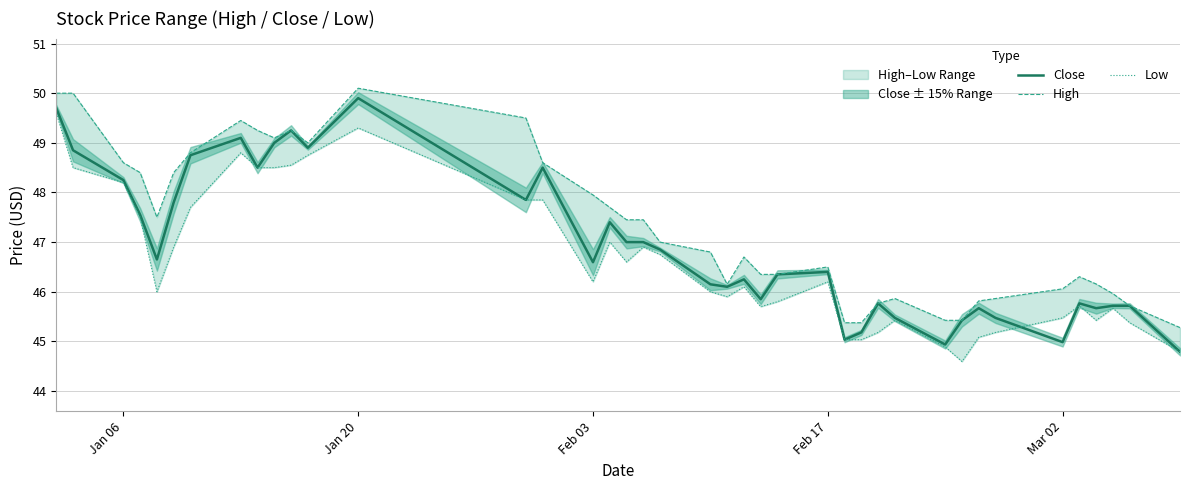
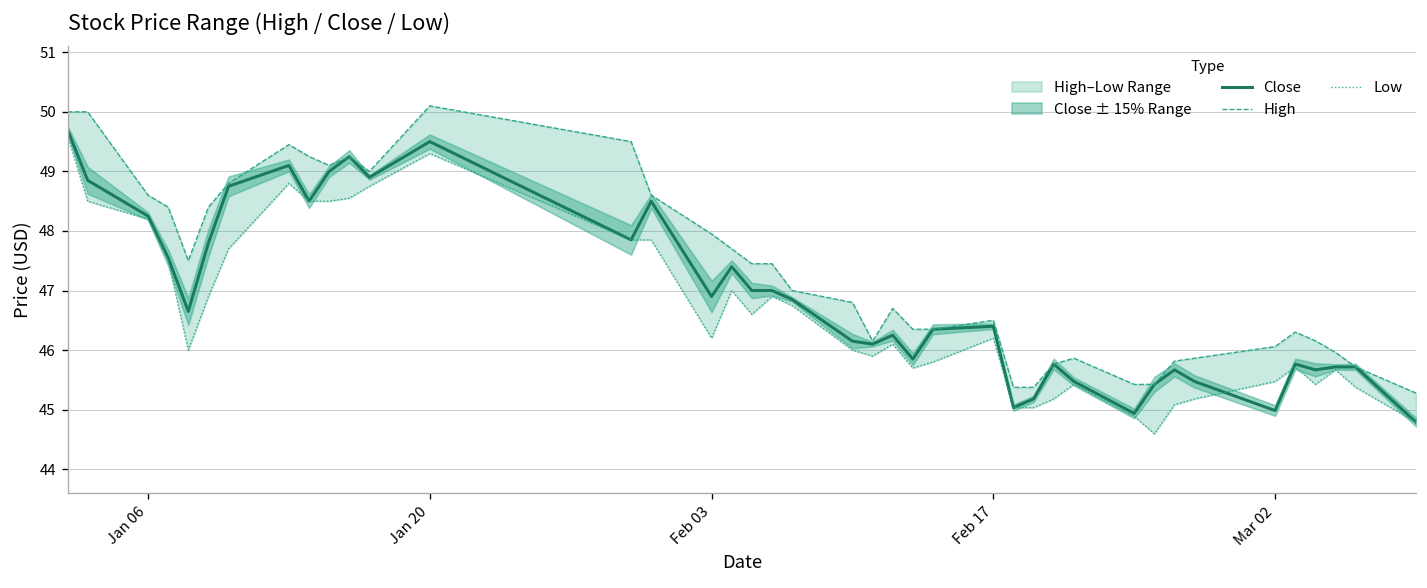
Close, Jan 20: 49.9 -> 49.5
Close, Feb 03: 46.6 -> 46.9
